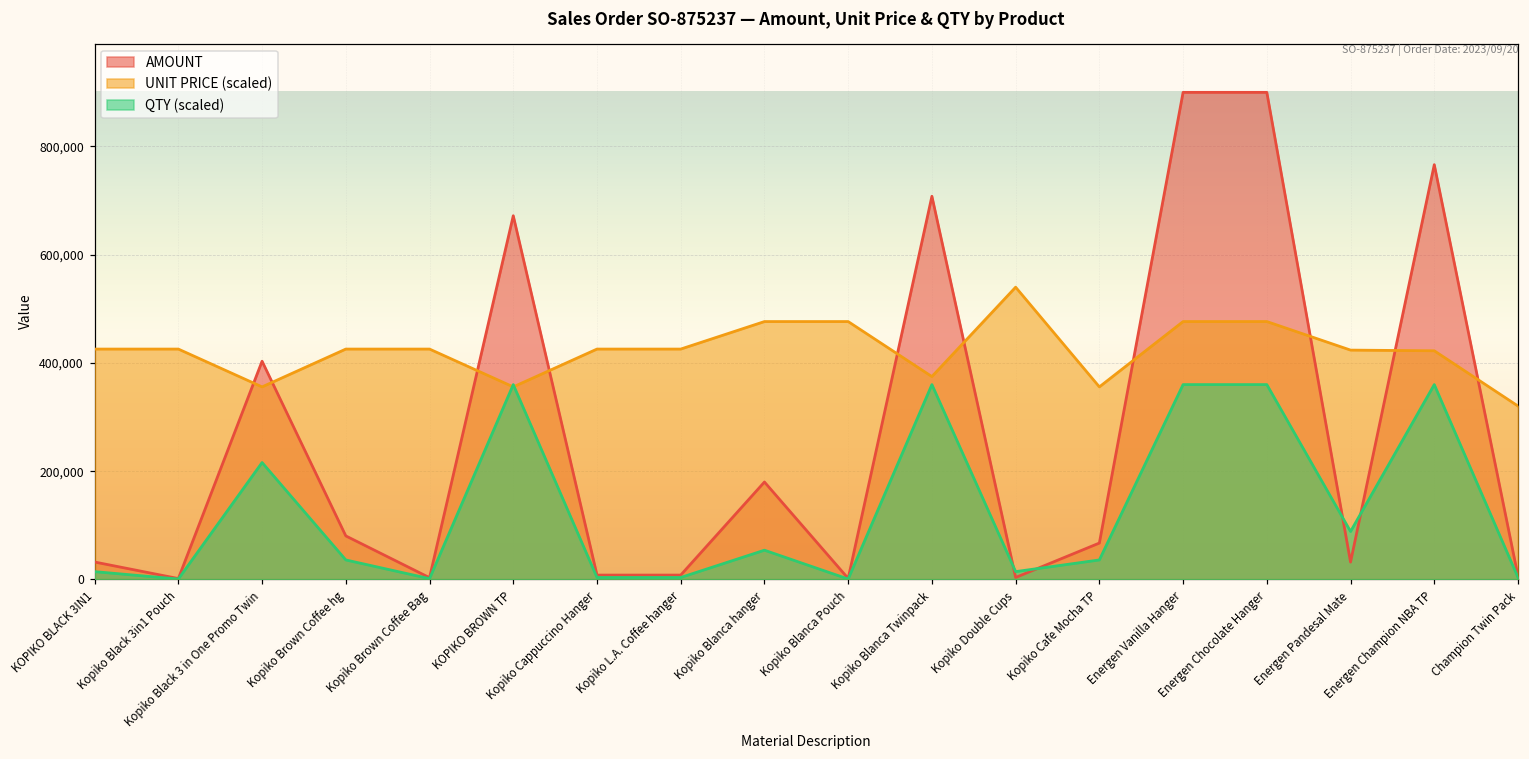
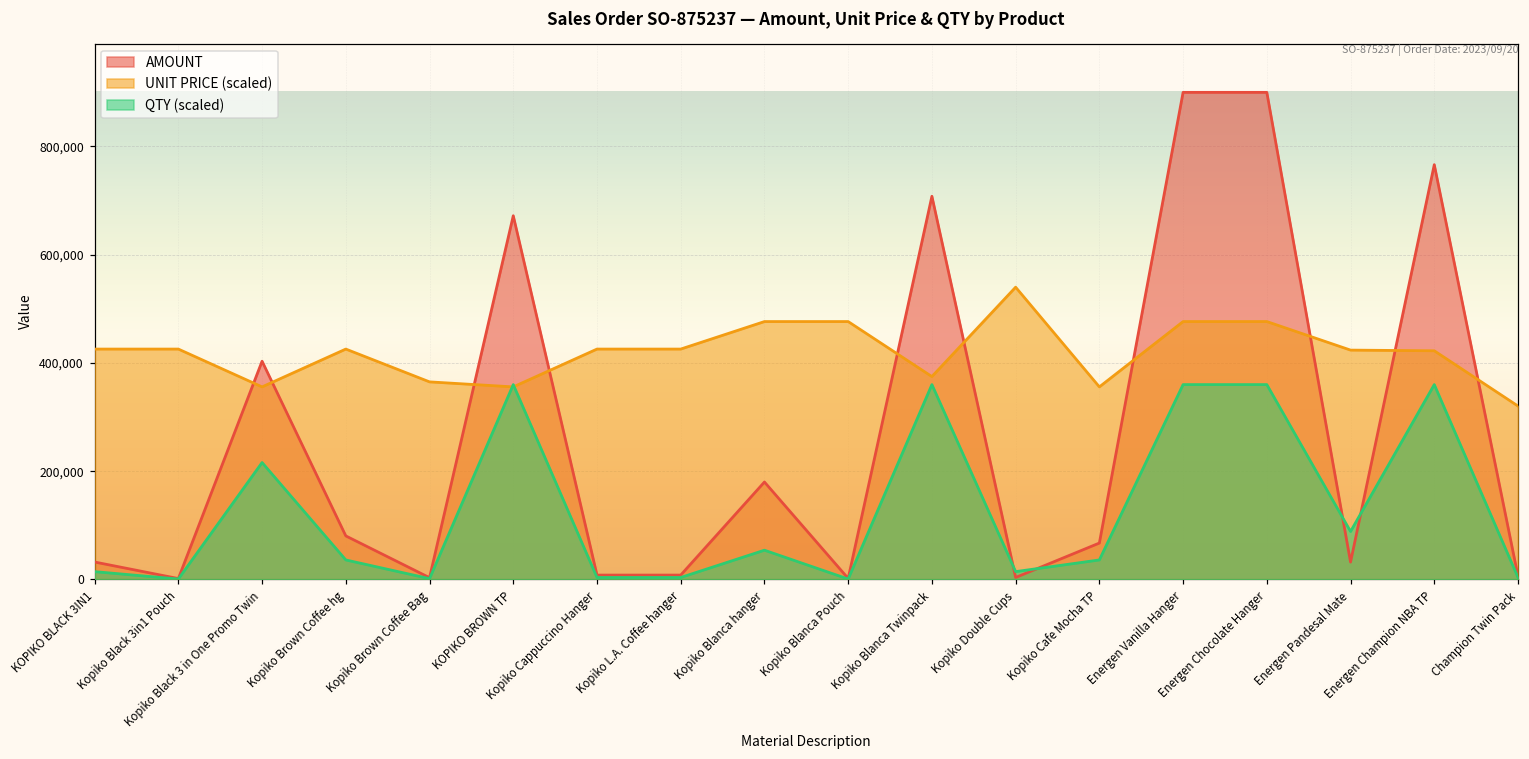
UNIT PRICE (scaled), Kopiko Brown Coffee Bag: 430,000 -> 370,000
